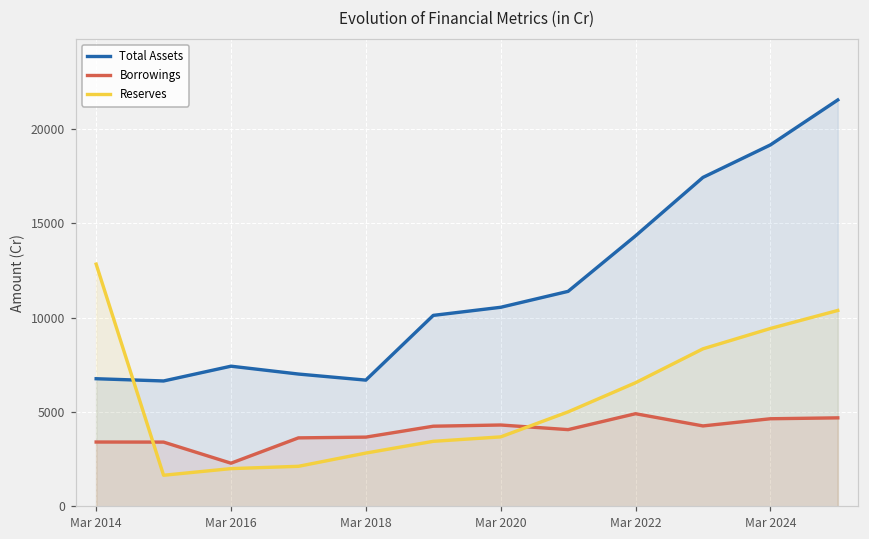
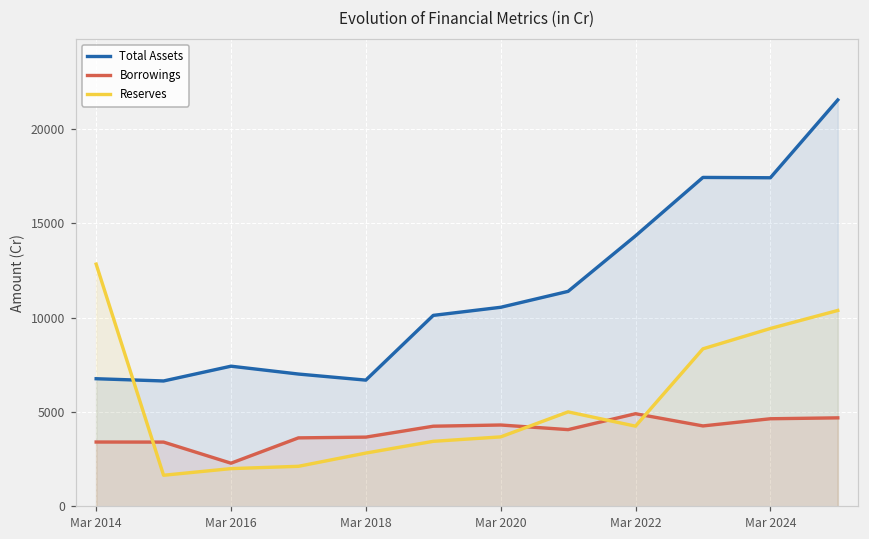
Reserves, Mar 2022: 6500 -> 4200
Total Assets, Mar 2024: 19100 -> 17400
